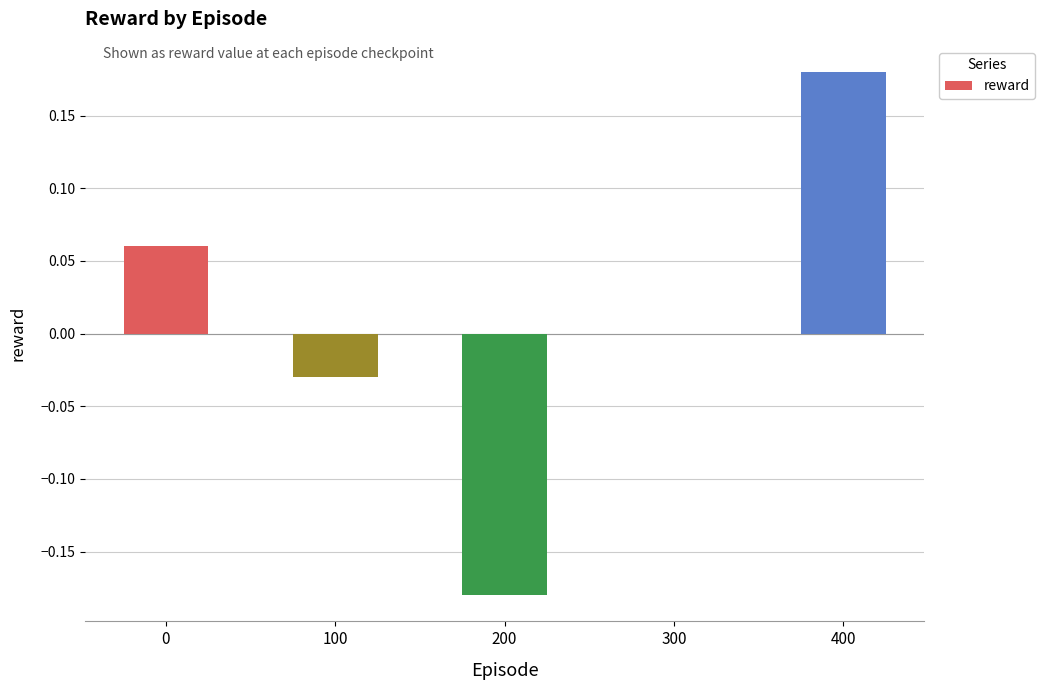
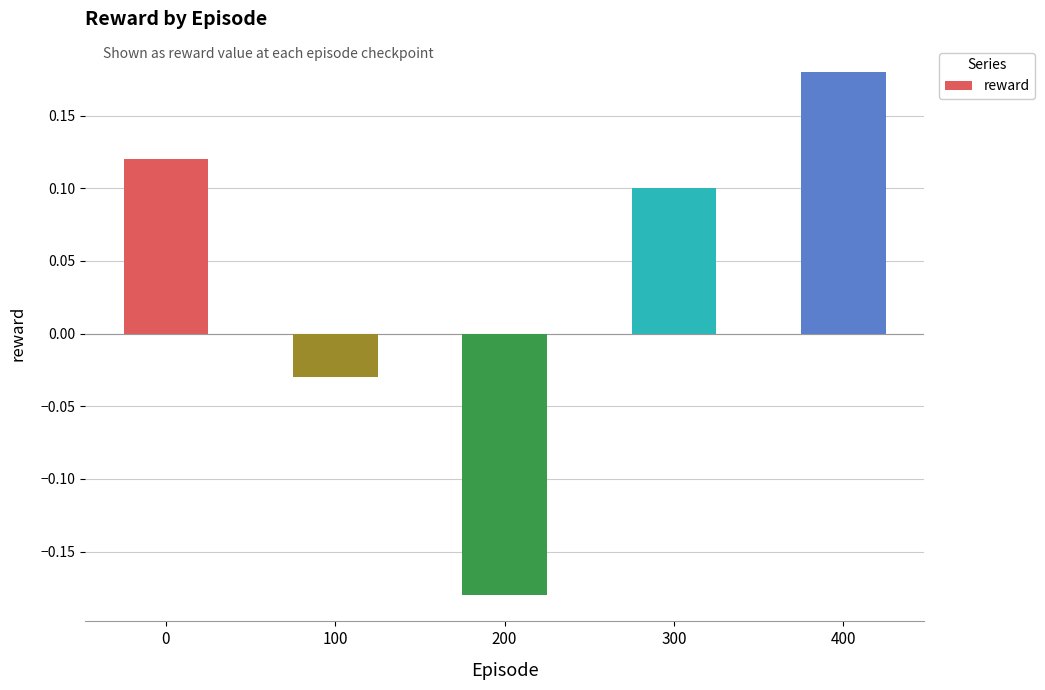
0: 0.06 -> 0.12
300: 0.0 -> 0.1
